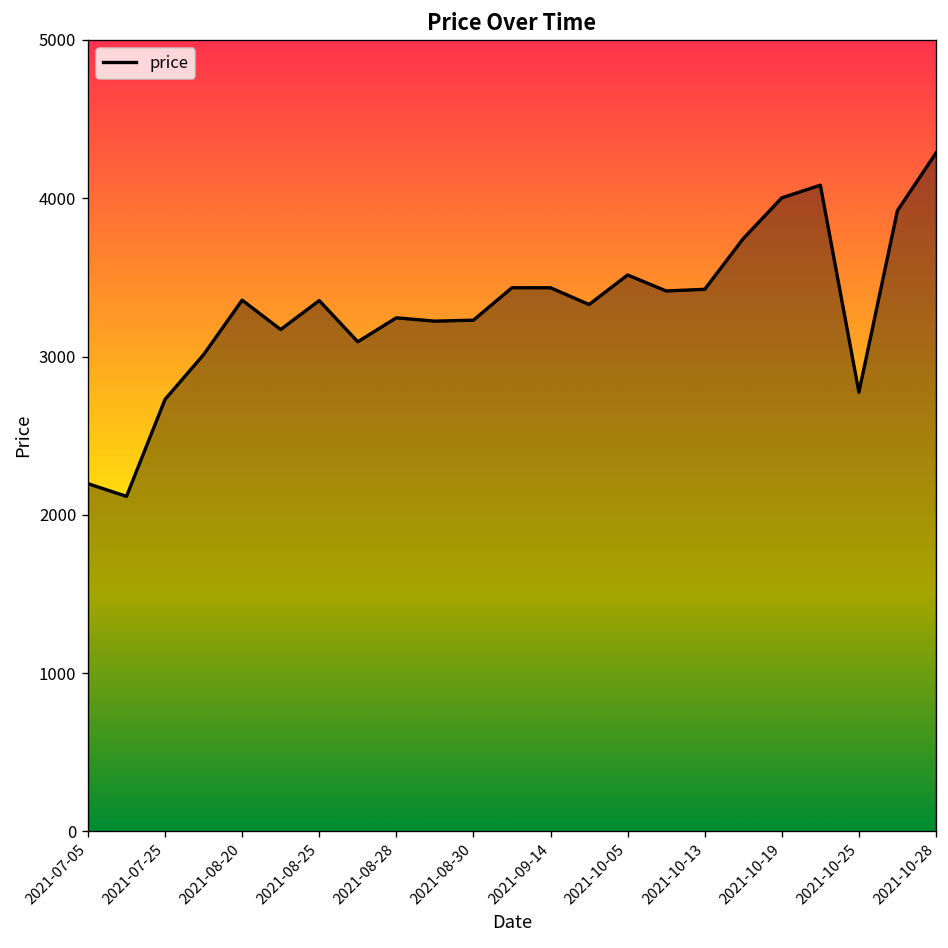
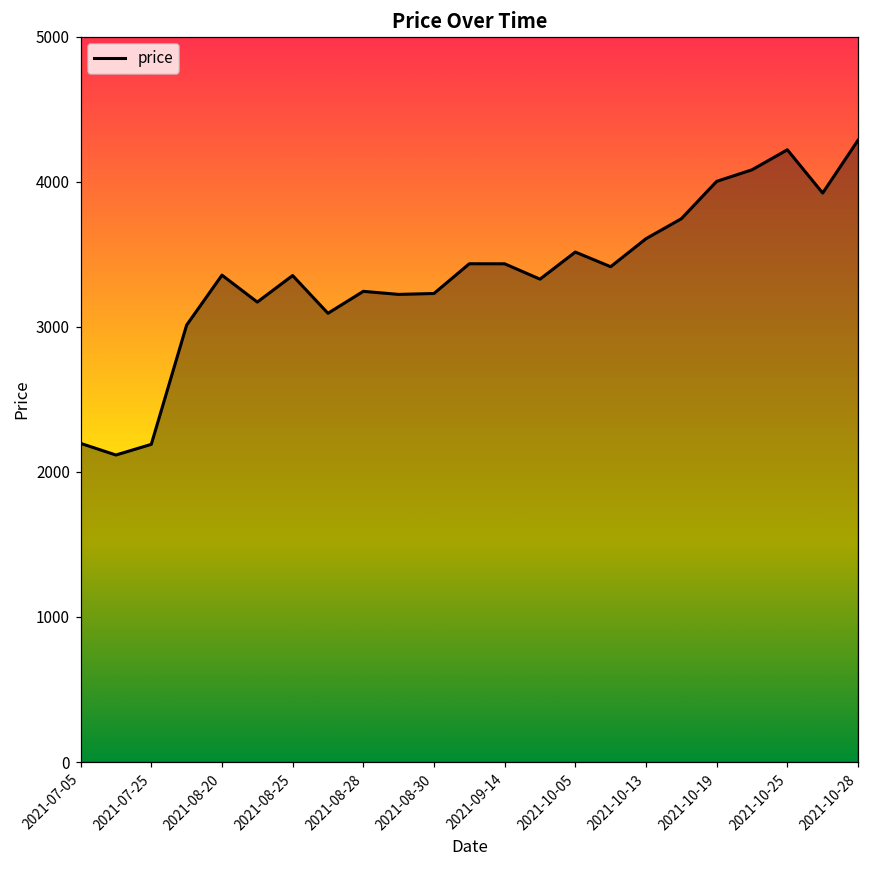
2021-07-25: 2730 -> 2190
2021-10-13: 3420 -> 3610
2021-10-25: 2770 -> 4220
